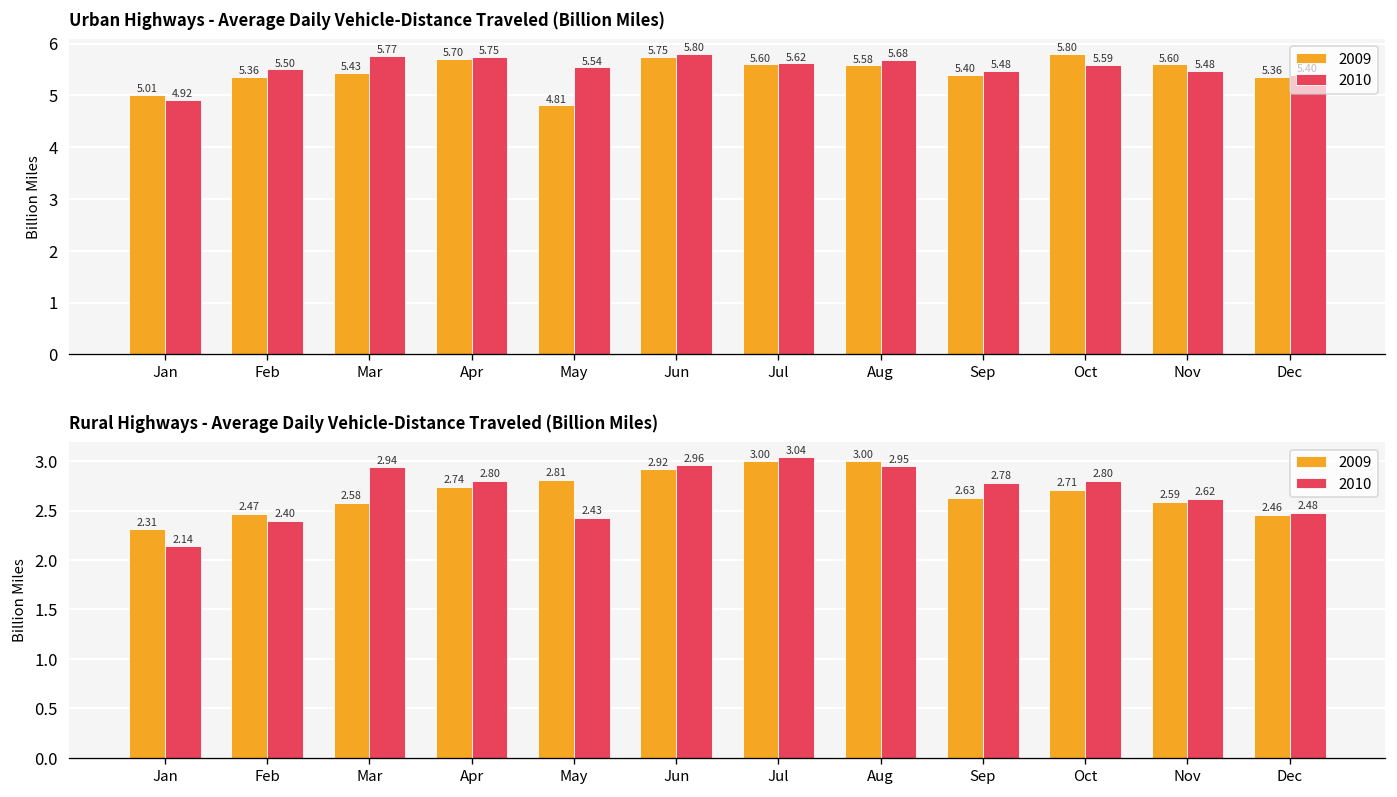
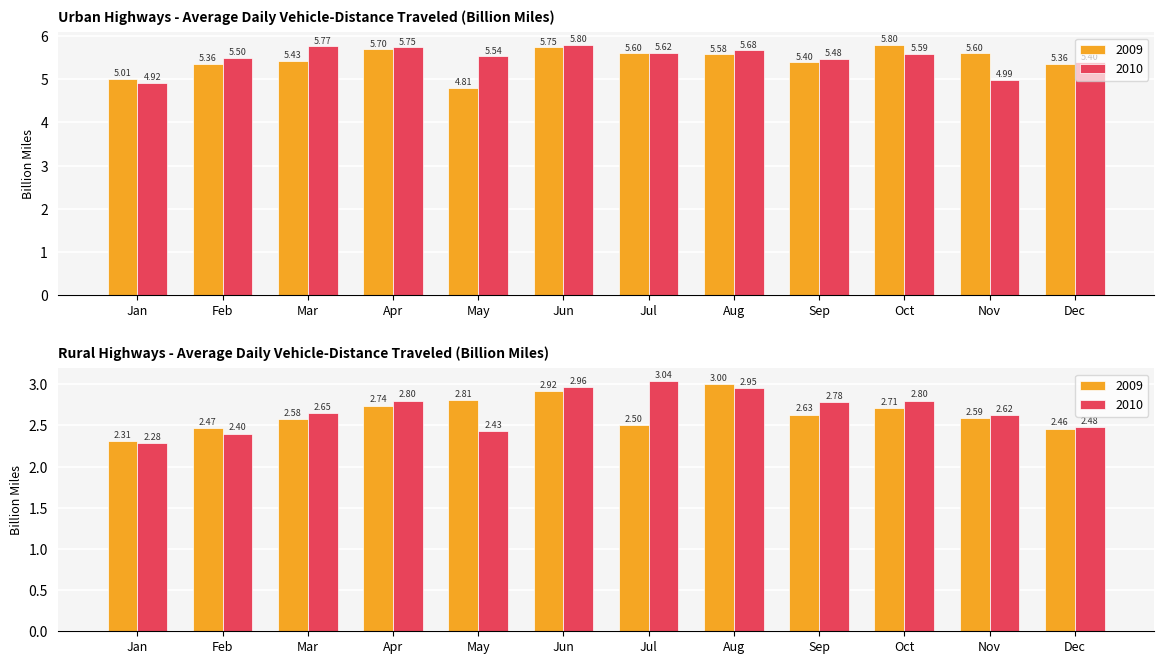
Urban Highways - Average Daily Vehicle-Distance Traveled (Billion Miles), 2010, Nov: 5.48 -> 4.99
Rural Highways - Average Daily Vehicle-Distance Traveled (Billion Miles), 2010, Jan: 2.14 -> 2.28
Rural Highways - Average Daily Vehicle-Distance Traveled (Billion Miles), 2010, Mar: 2.94 -> 2.65
Rural Highways - Average Daily Vehicle-Distance Traveled (Billion Miles), 2009, Jul: 3.00 -> 2.50
